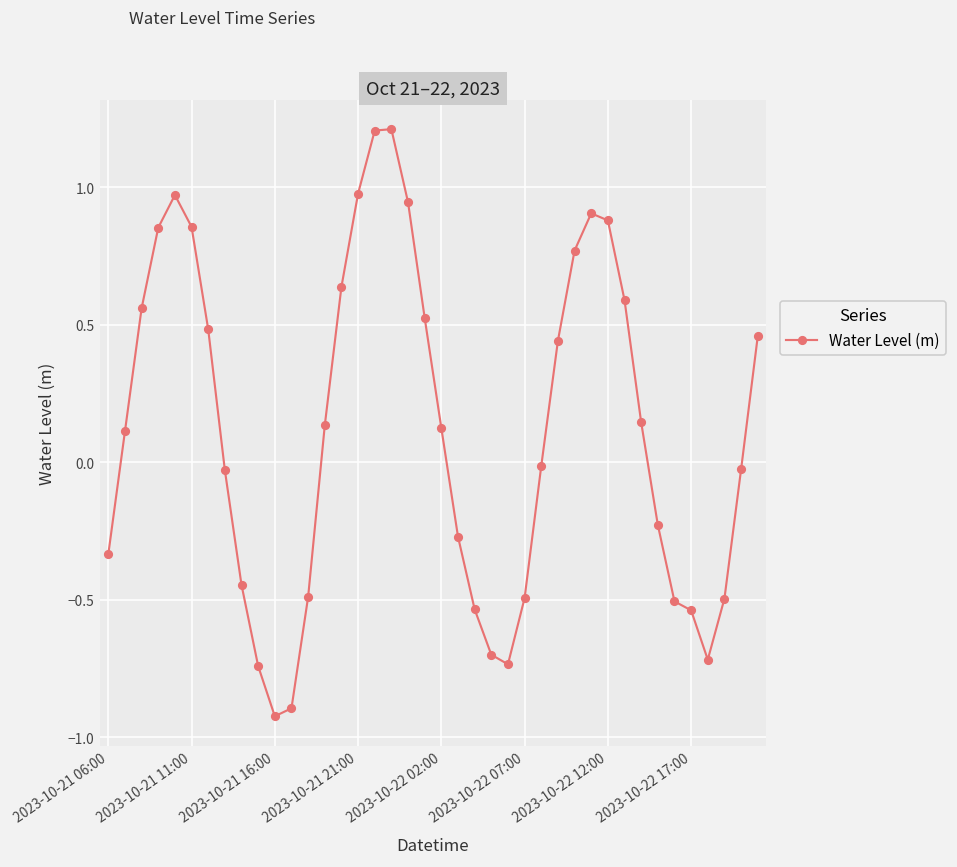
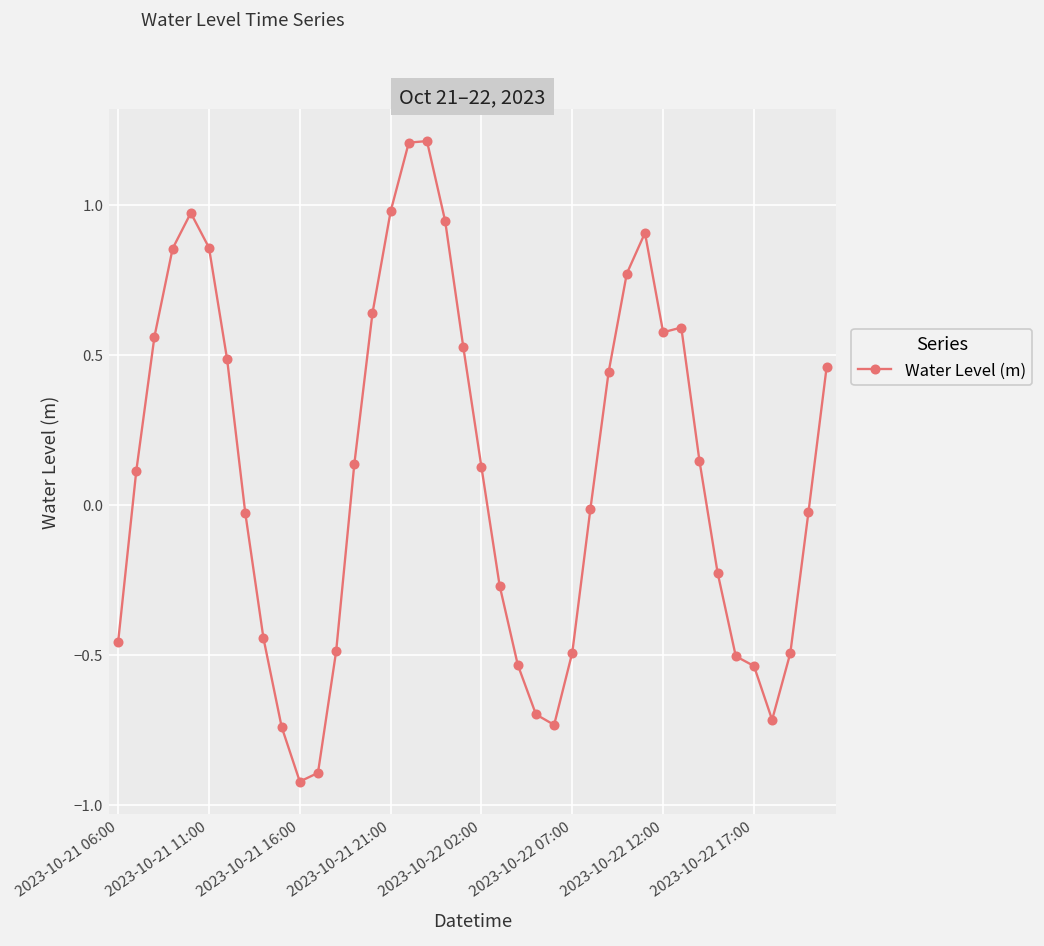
2023-10-21 06:00: -0.33 -> -0.46
2023-10-22 12:00: 0.88 -> 0.57
